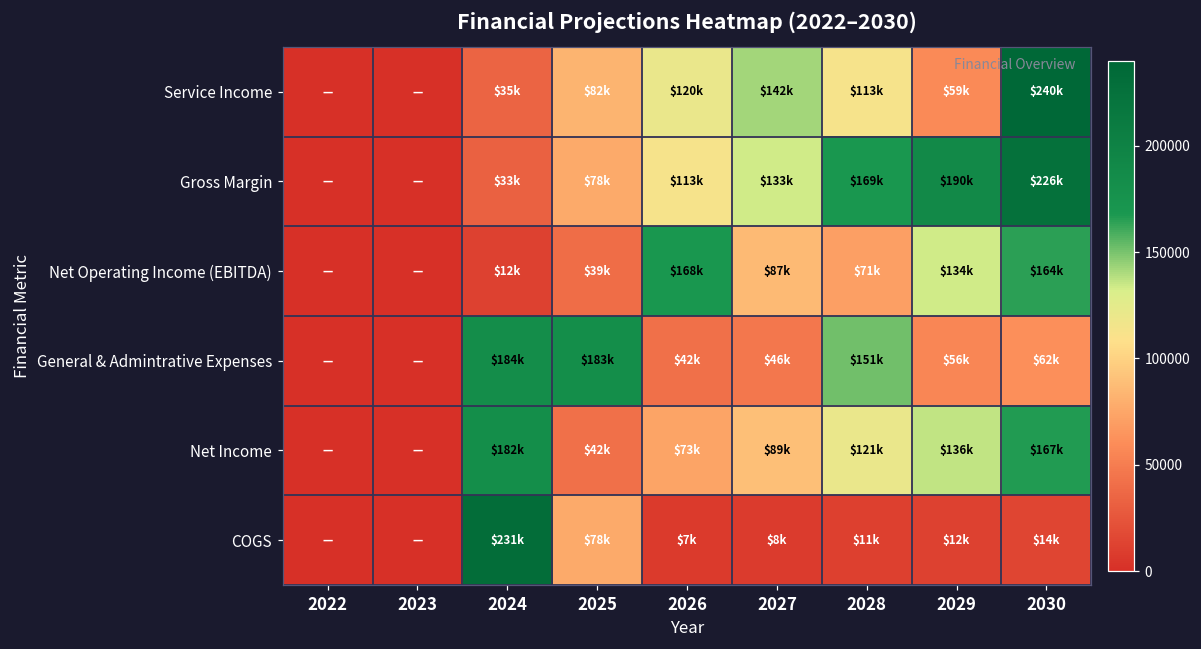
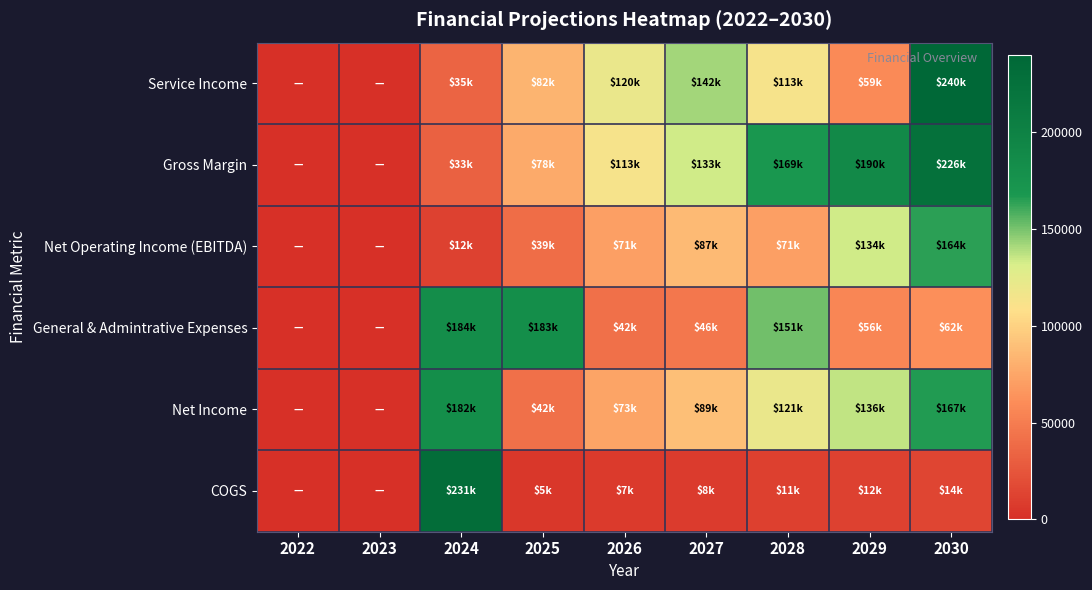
Net Operating Income (EBITDA), 2026: $168k -> $71k
COGS, 2025: $78k -> $5k
